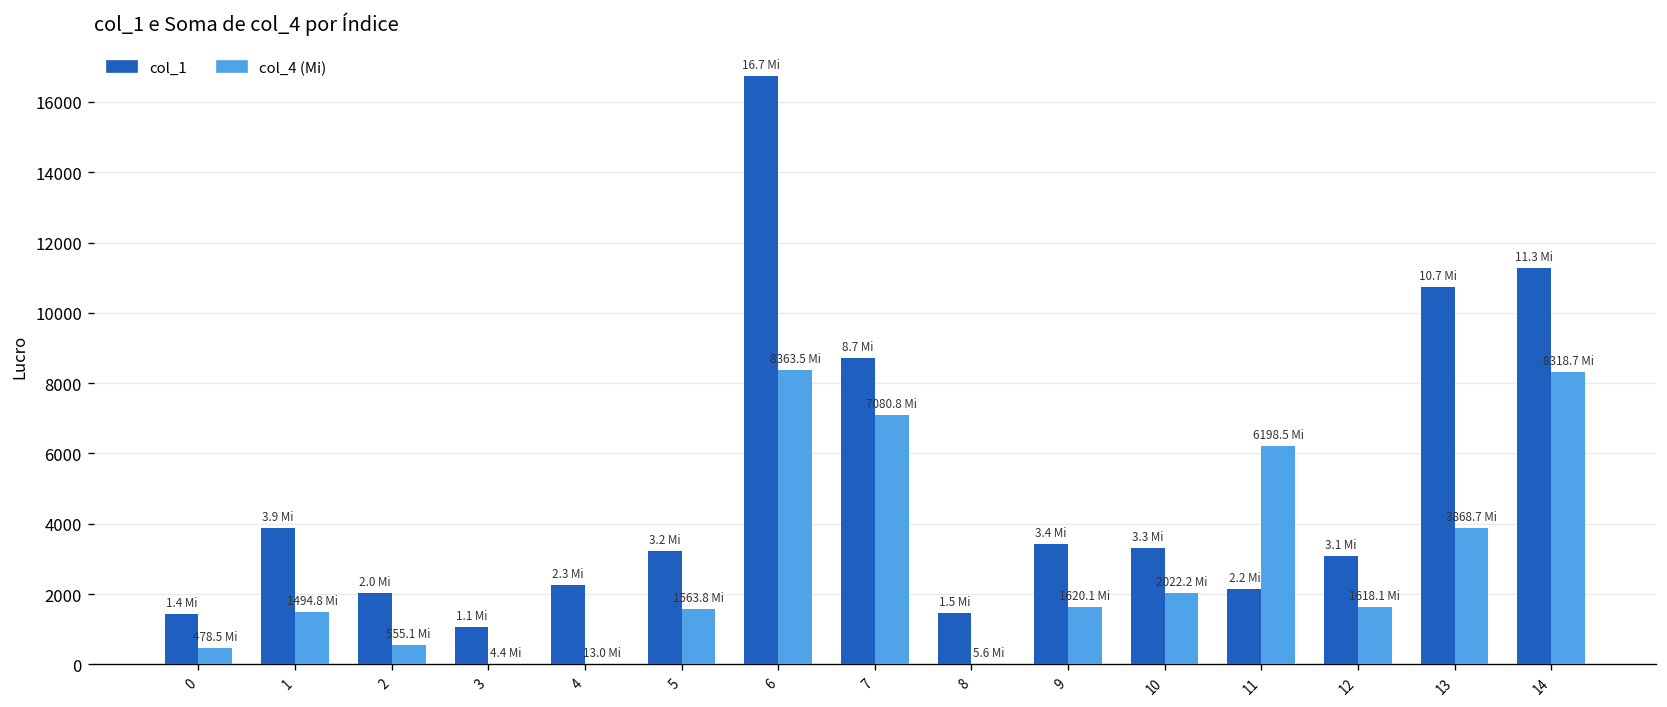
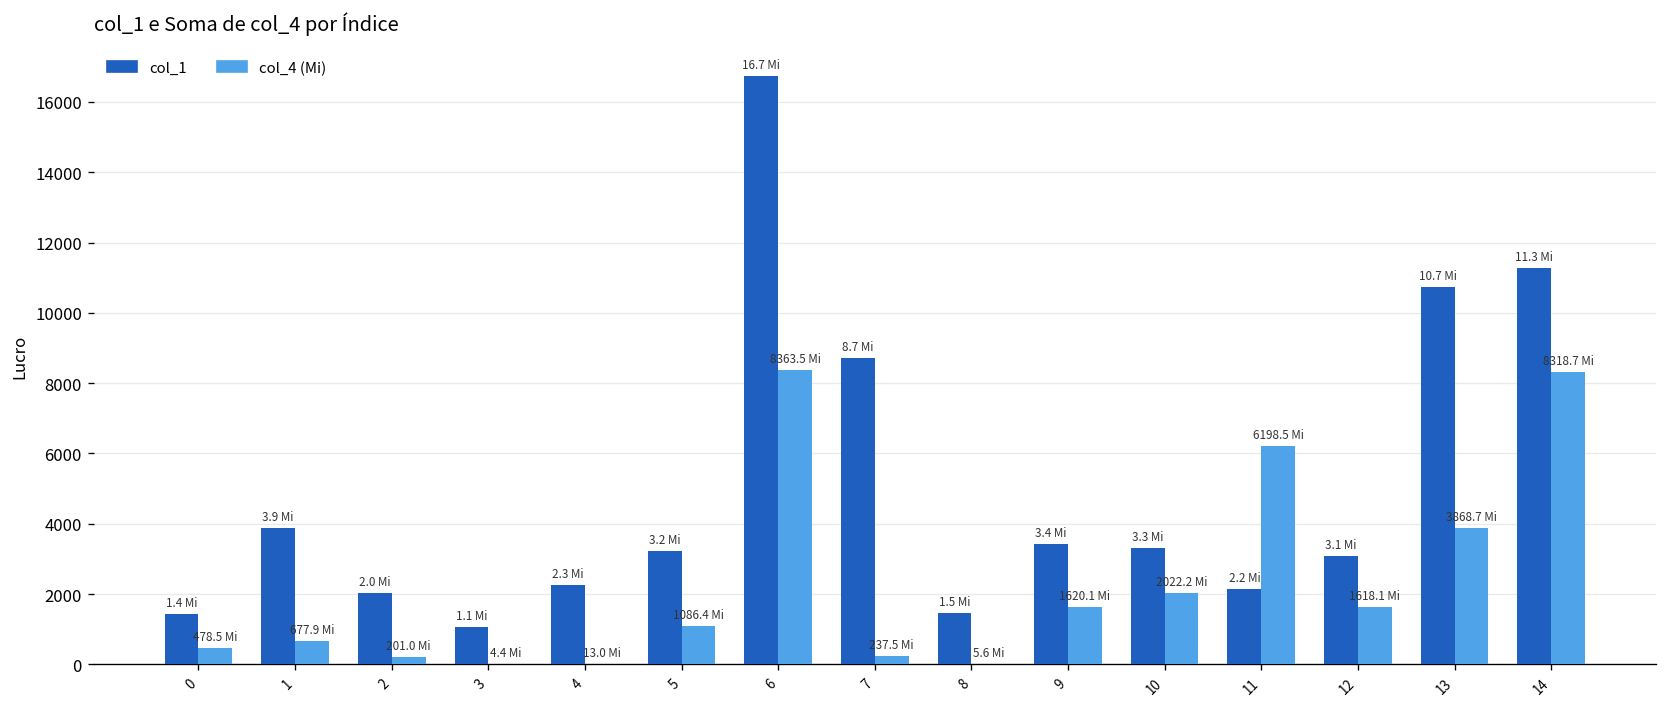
col_4 (Mi), 1: 1494.8 -> 677.9
col_4 (Mi), 2: 555.1 -> 201.0
col_4 (Mi), 5: 1563.8 -> 1086.4
col_4 (Mi), 7: 7080.8 -> 237.5
